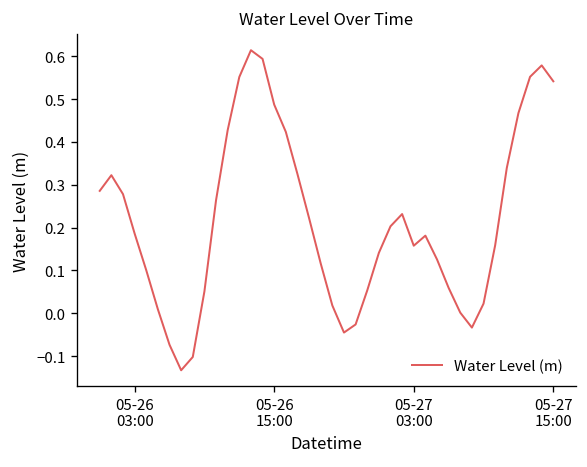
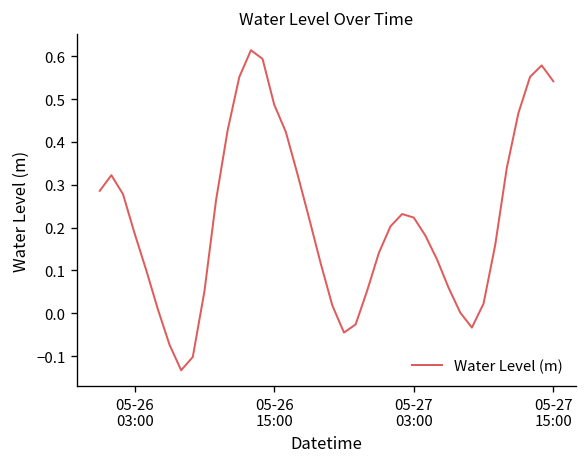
05-27 03:00: 0.16 -> 0.22
